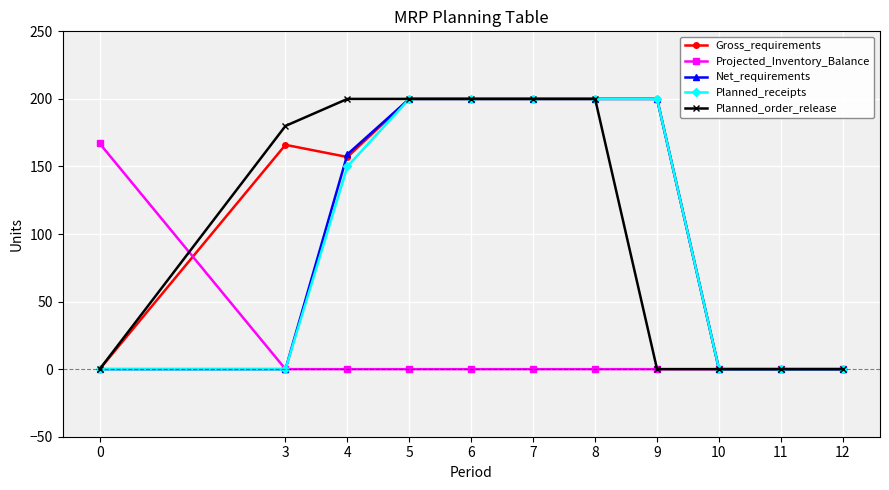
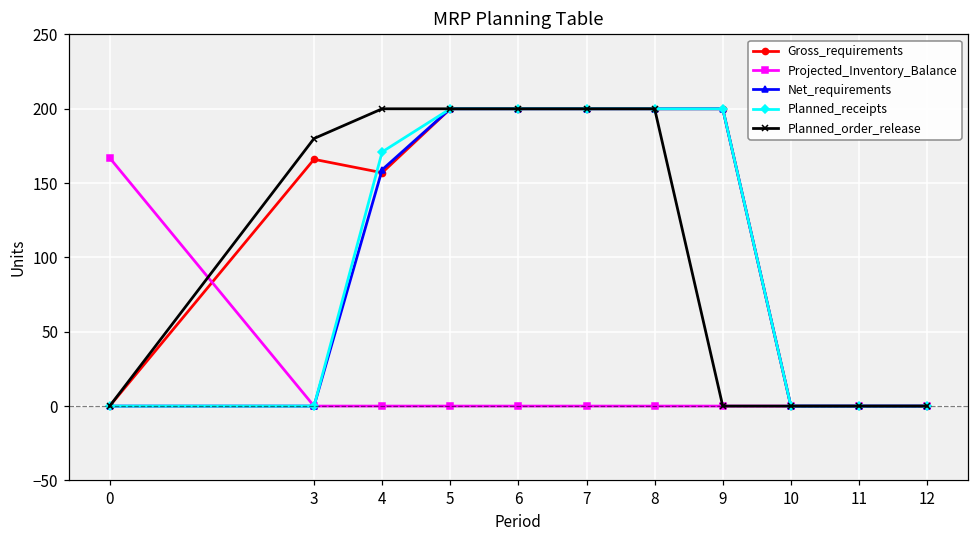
Planned_receipts, 4: 150 -> 171
